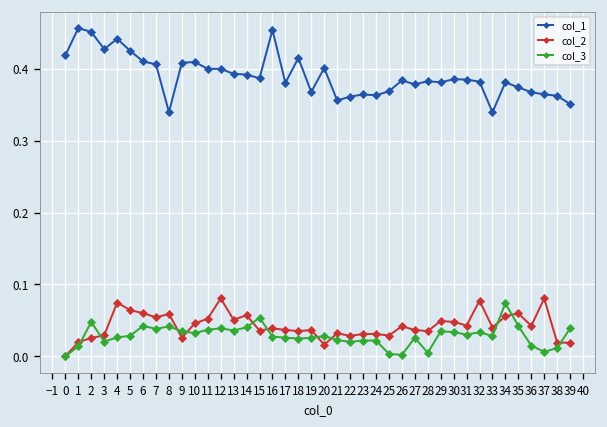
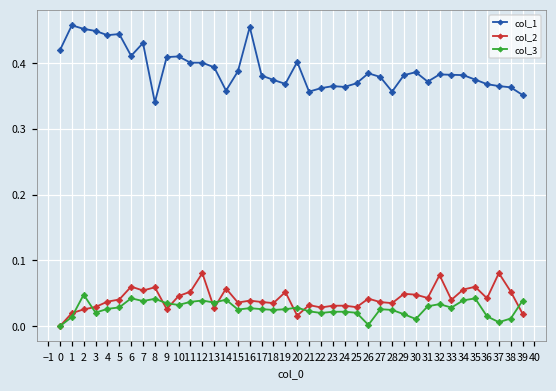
col_1, 3: 0.43 -> 0.45
col_2, 4: 0.07 -> 0.04
col_1, 5: 0.43 -> 0.44
col_2, 5: 0.06 -> 0.04
col_1, 7: 0.41 -> 0.43
col_2, 13: 0.05 -> 0.03
col_1, 14: 0.39 -> 0.36
col_3, 15: 0.05 -> 0.03
col_1, 18: 0.42 -> 0.37
col_2, 19: 0.04 -> 0.05
col_3, 25: 0.00 -> 0.02
col_1, 28: 0.38 -> 0.36
col_3, 28: 0.00 -> 0.02
col_3, 29: 0.03 -> 0.02
col_3, 30: 0.03 -> 0.01
col_1, 31: 0.39 -> 0.37
col_1, 33: 0.34 -> 0.38
col_3, 34: 0.07 -> 0.04
col_2, 38: 0.02 -> 0.05
